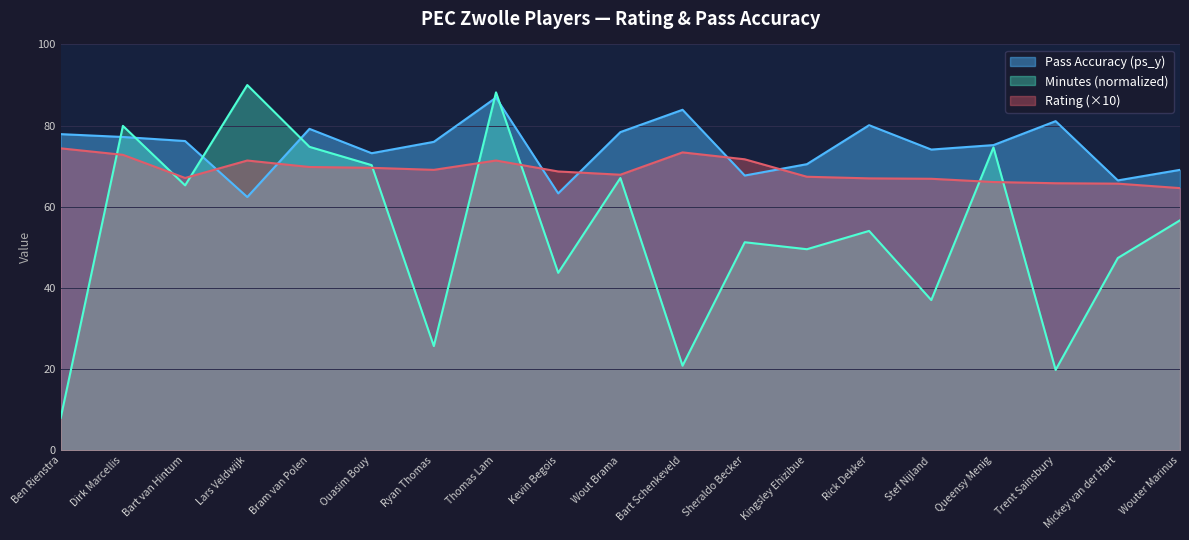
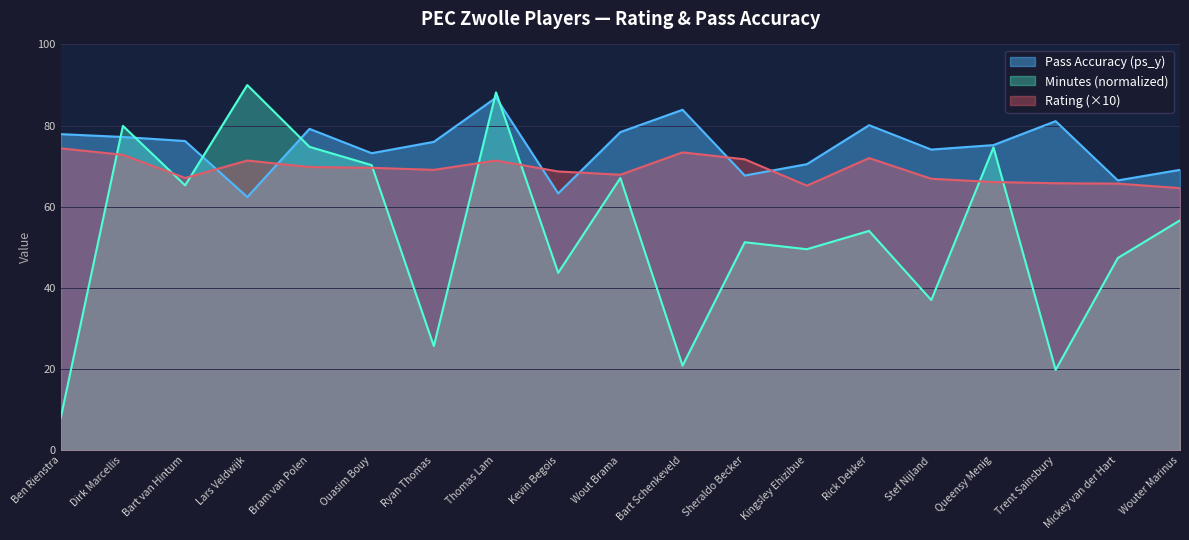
Rating (×10), Kingsley Ehizibue: 67 -> 65
Rating (×10), Rick Dekker: 67 -> 72
